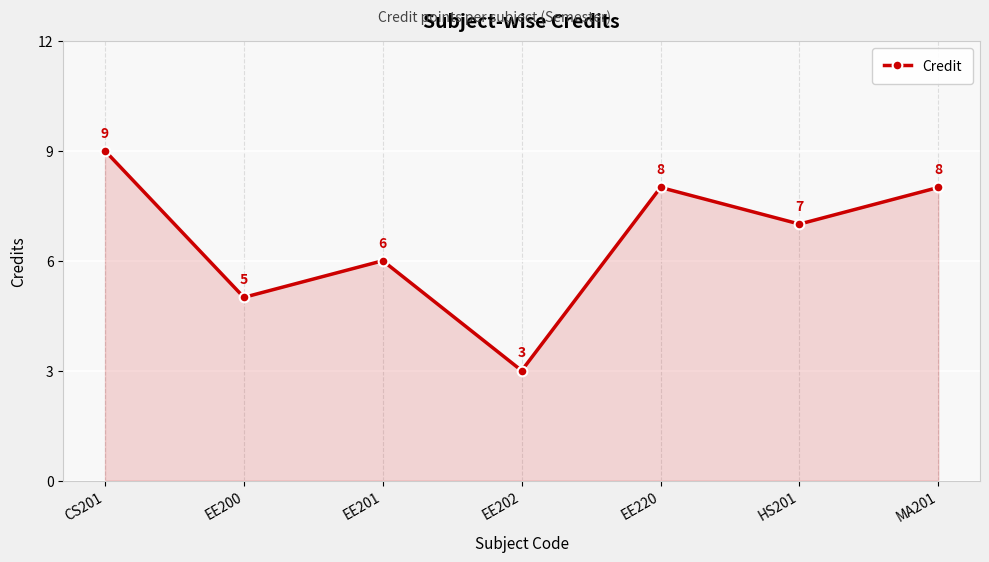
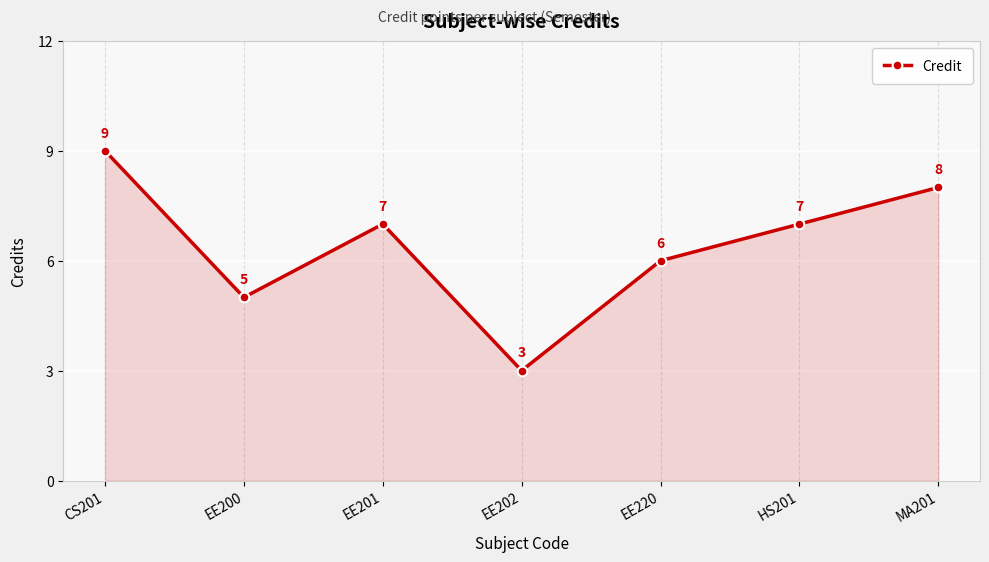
EE201: 6 -> 7
EE220: 8 -> 6
